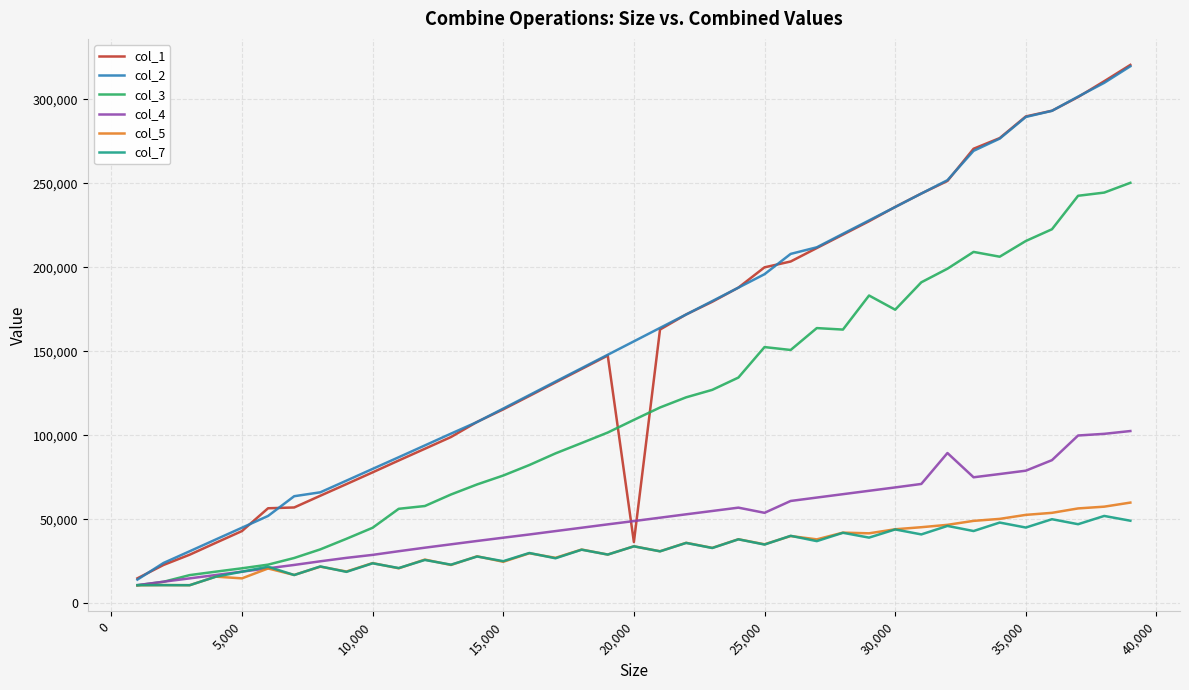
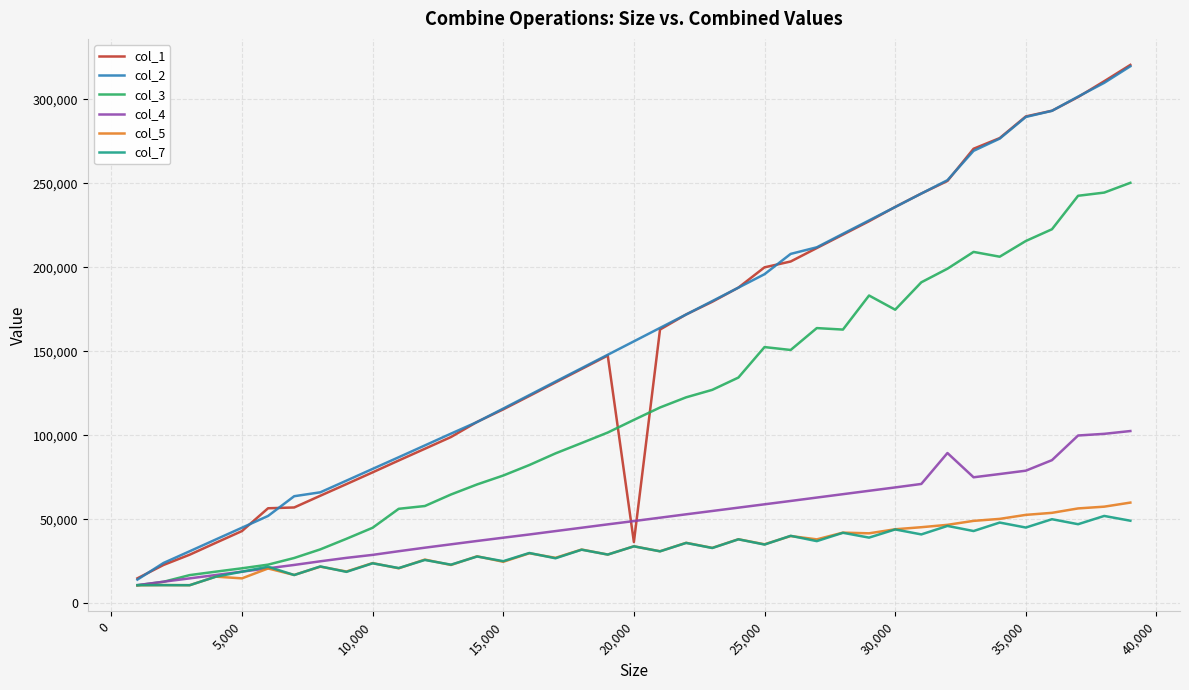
col_4, 25,000: 54,000 -> 59,000
